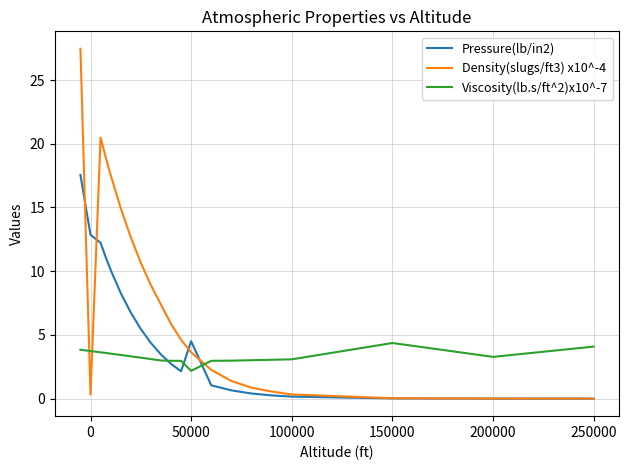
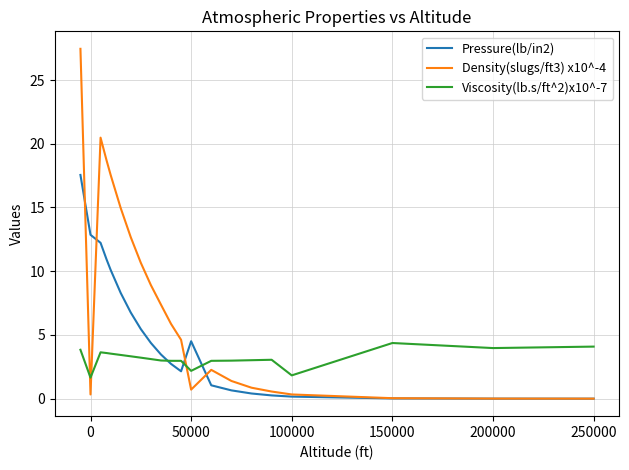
Viscosity(lb.s/ft^2)x10^-7, 0: 3.7 -> 1.7
Density(slugs/ft3) x10^-4, 50000: 3.6 -> 0.7
Viscosity(lb.s/ft^2)x10^-7, 100000: 3.1 -> 1.8
Viscosity(lb.s/ft^2)x10^-7, 200000: 3.3 -> 4.0
